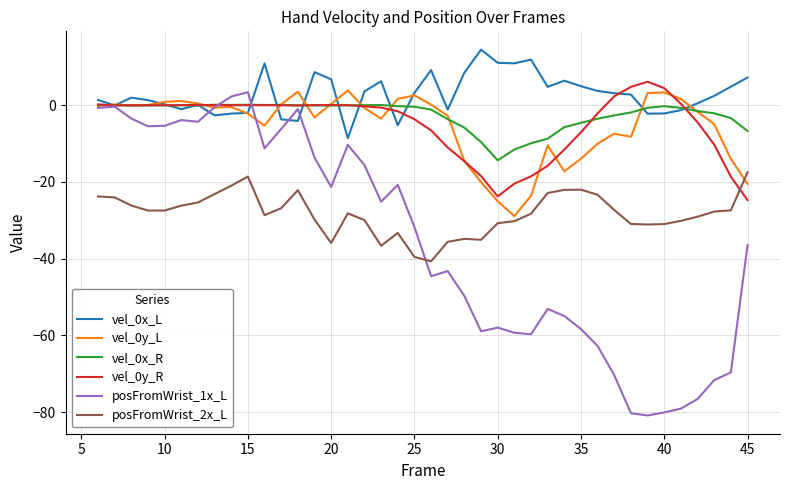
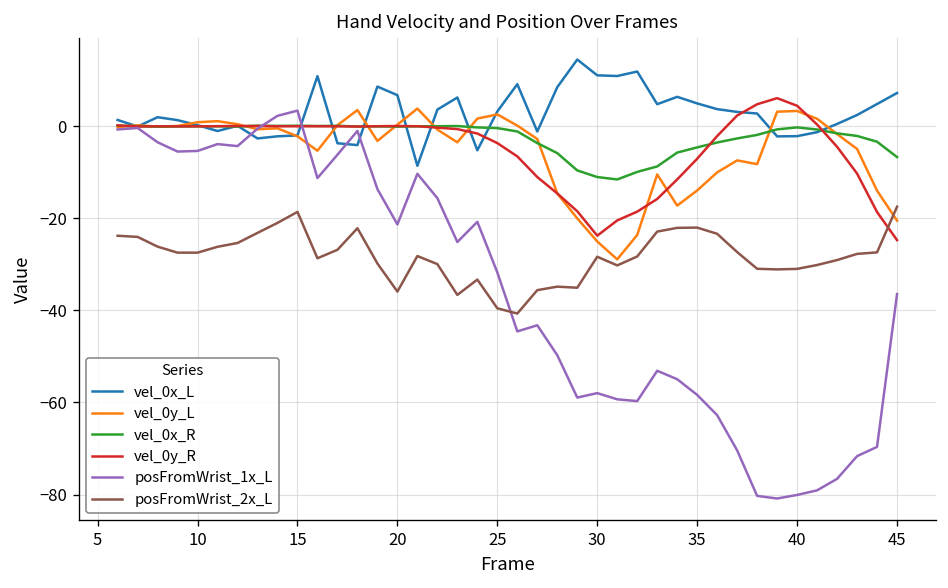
vel_0x_R, 30: -14 -> -11
posFromWrist_2x_L, 30: -31 -> -28
